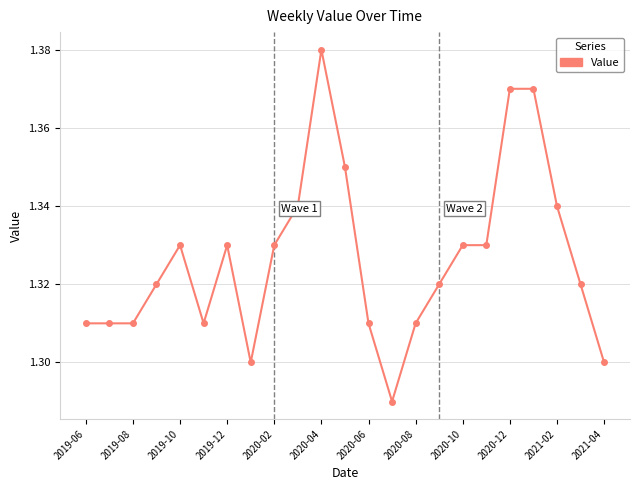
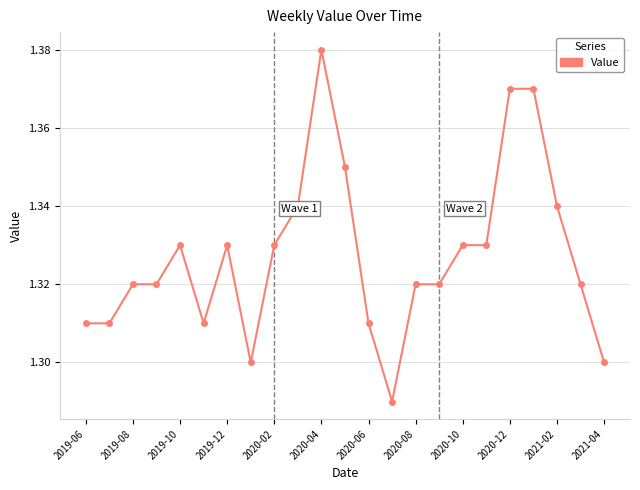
2019-08: 1.31 -> 1.32
2020-08: 1.31 -> 1.32
